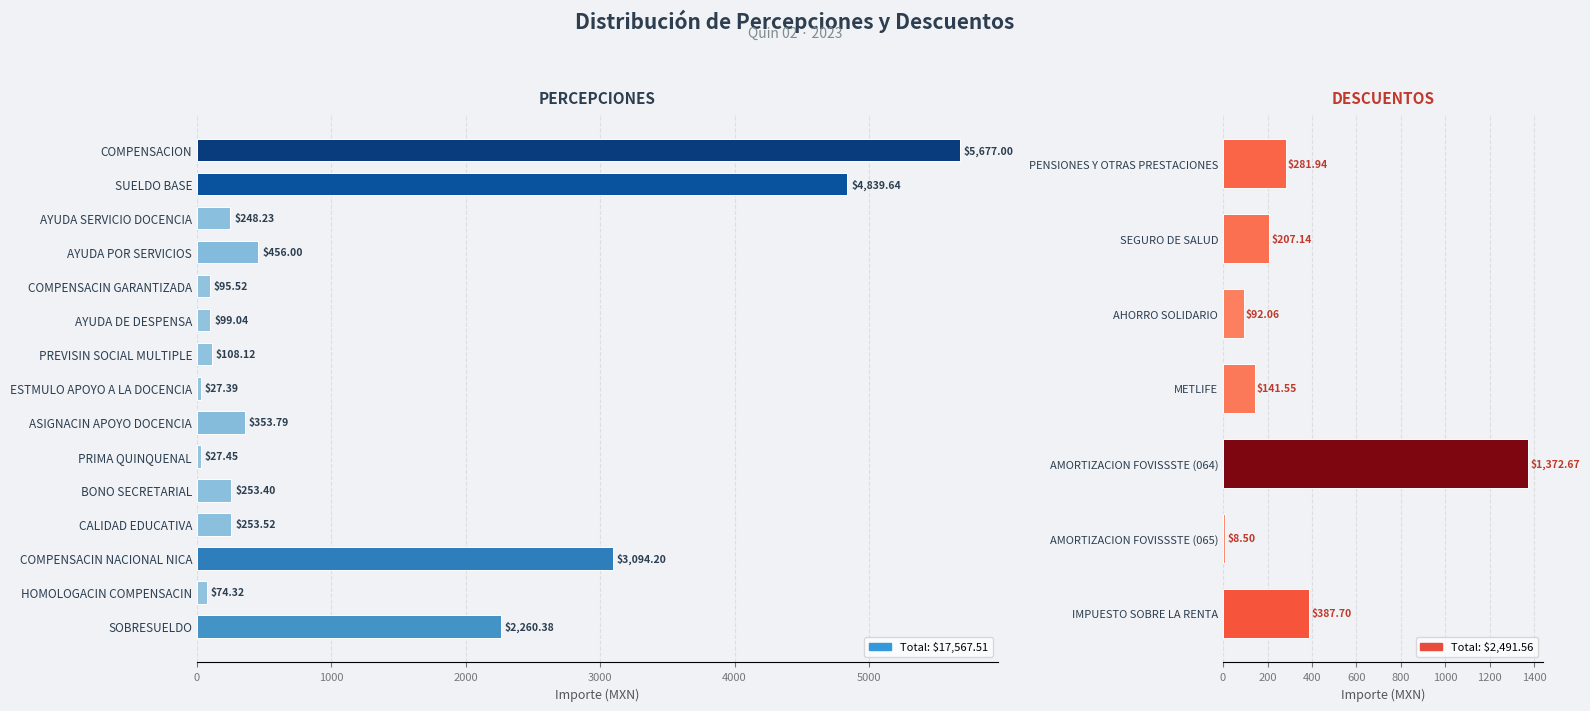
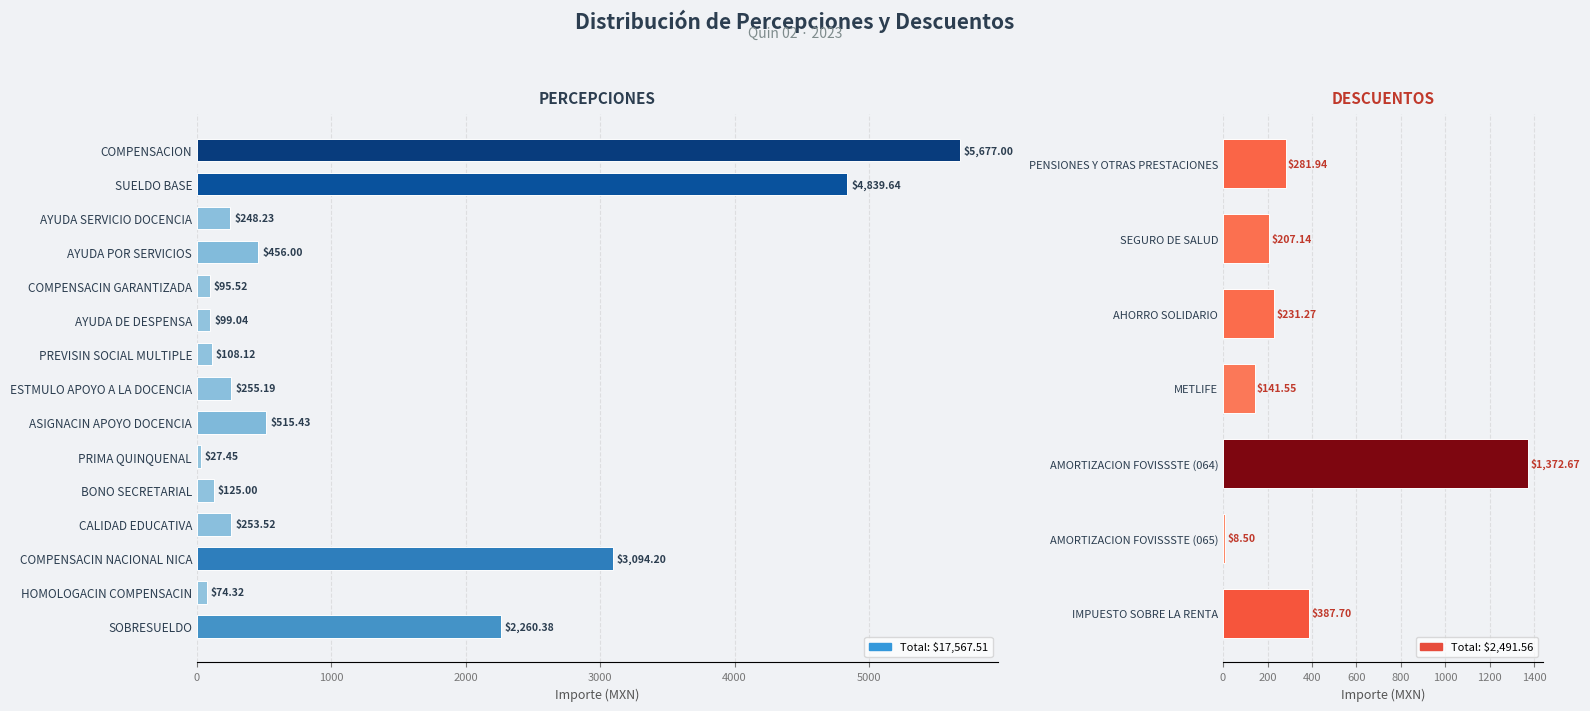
PERCEPCIONES, ESTMULO APOYO A LA DOCENCIA: $27.39 -> $255.19
PERCEPCIONES, ASIGNACIN APOYO DOCENCIA: $353.79 -> $515.43
PERCEPCIONES, BONO SECRETARIAL: $253.40 -> $125.00
DESCUENTOS, AHORRO SOLIDARIO: $92.06 -> $231.27
